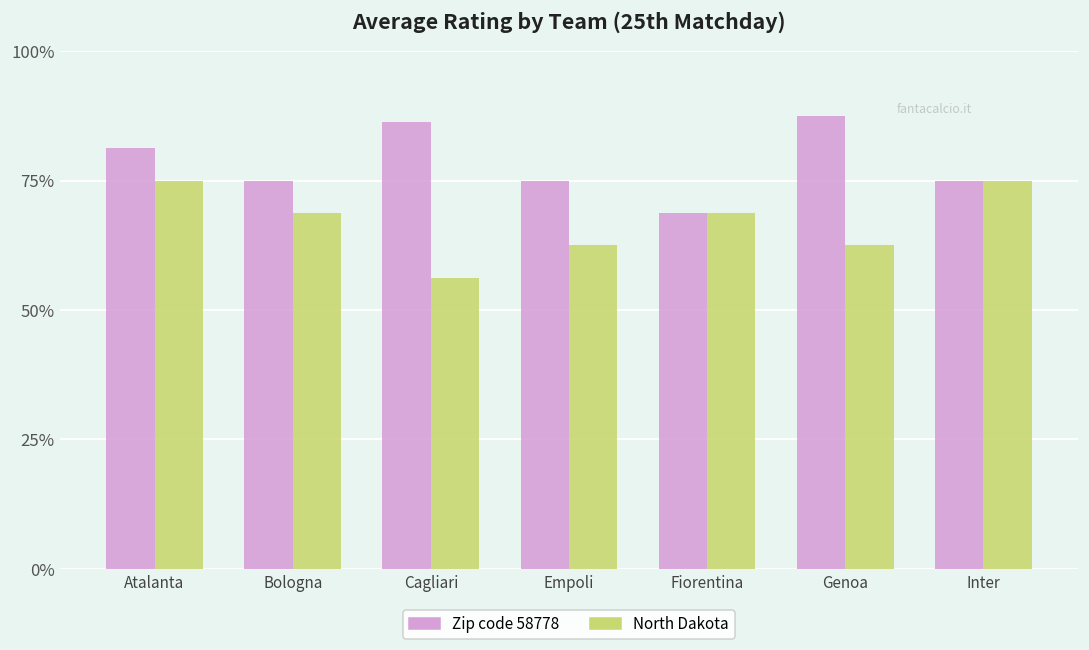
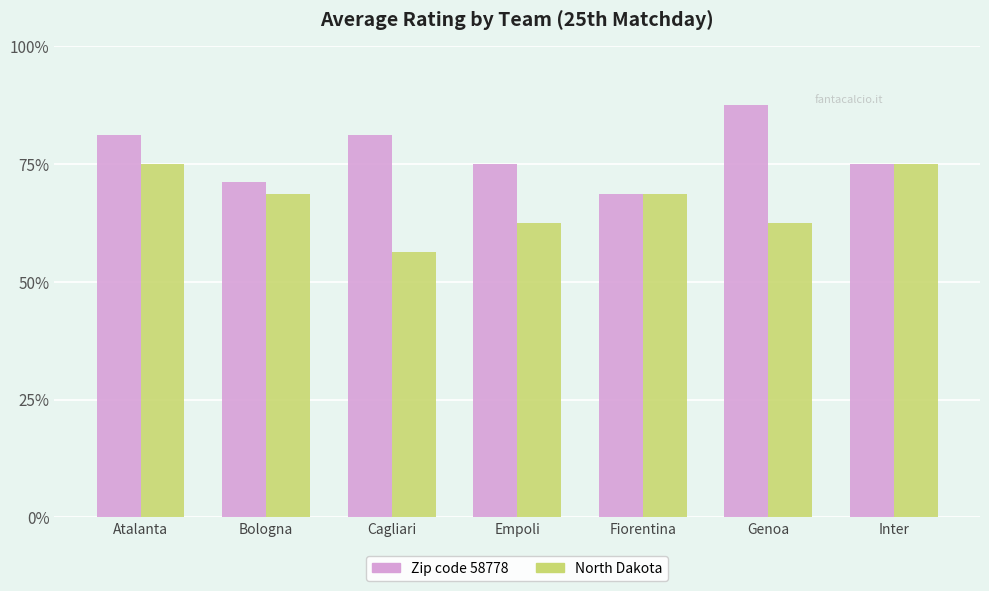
Zip code 58778, Bologna: 75% -> 71%
Zip code 58778, Cagliari: 86% -> 81%
